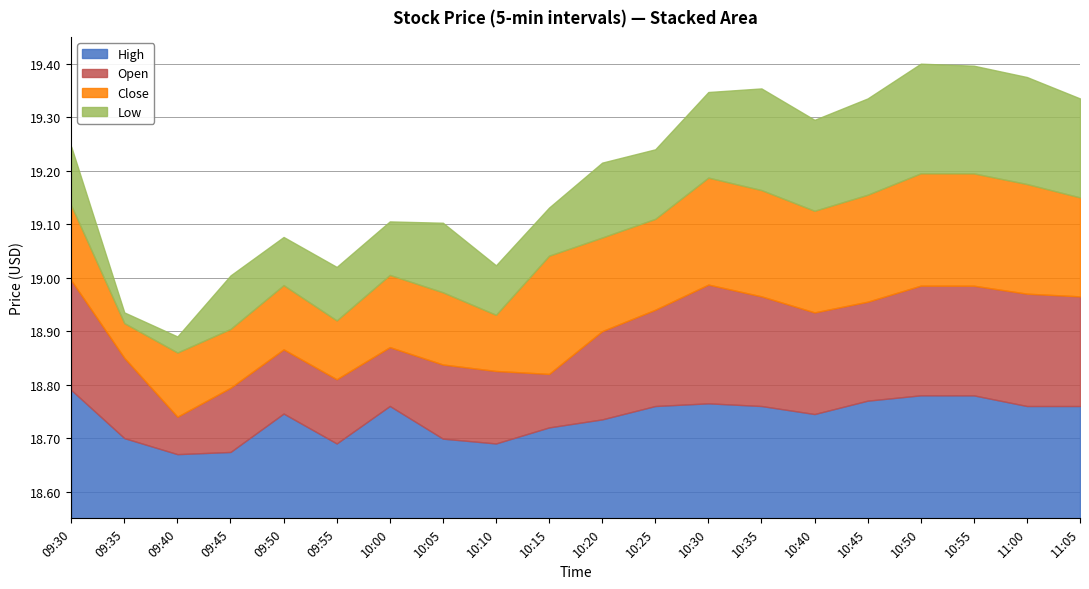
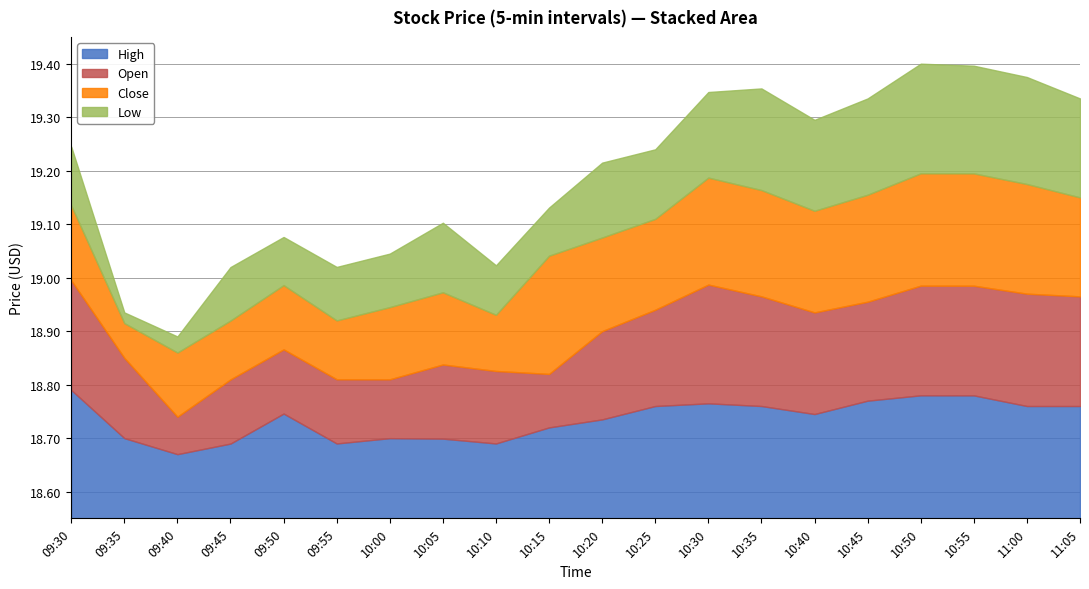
High, 09:45: 18.67 -> 18.69
High, 10:00: 18.76 -> 18.70
